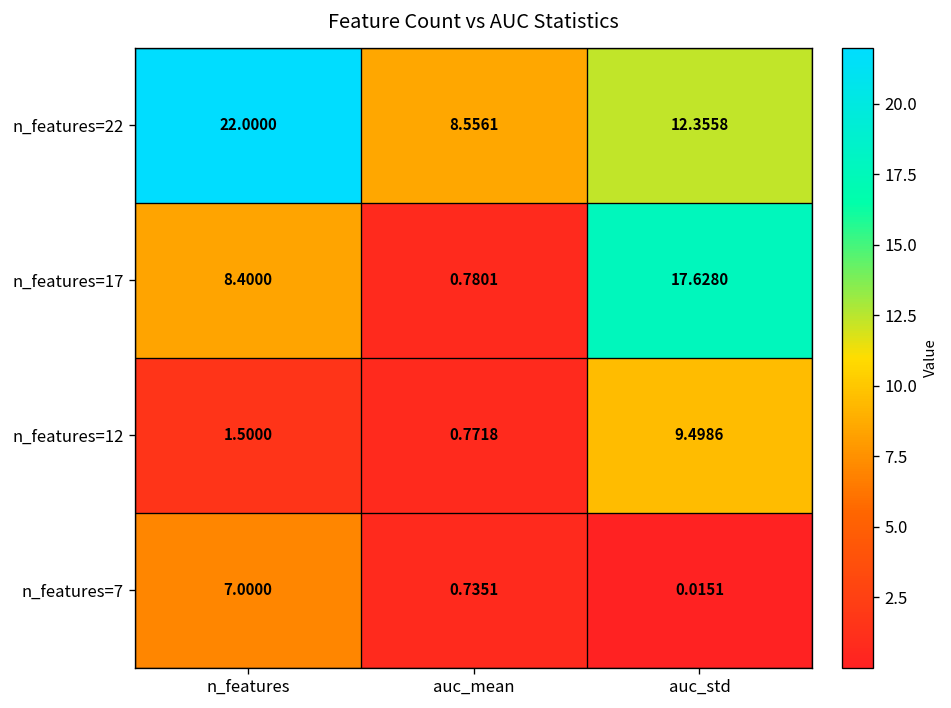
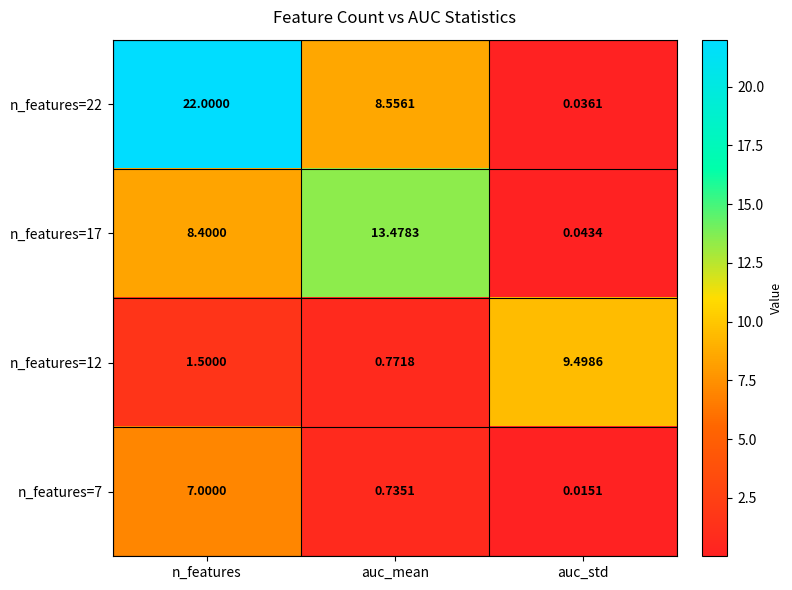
n_features=22, auc_std: 12.3558 -> 0.0361
n_features=17, auc_mean: 0.7801 -> 13.4783
n_features=17, auc_std: 17.6280 -> 0.0434
